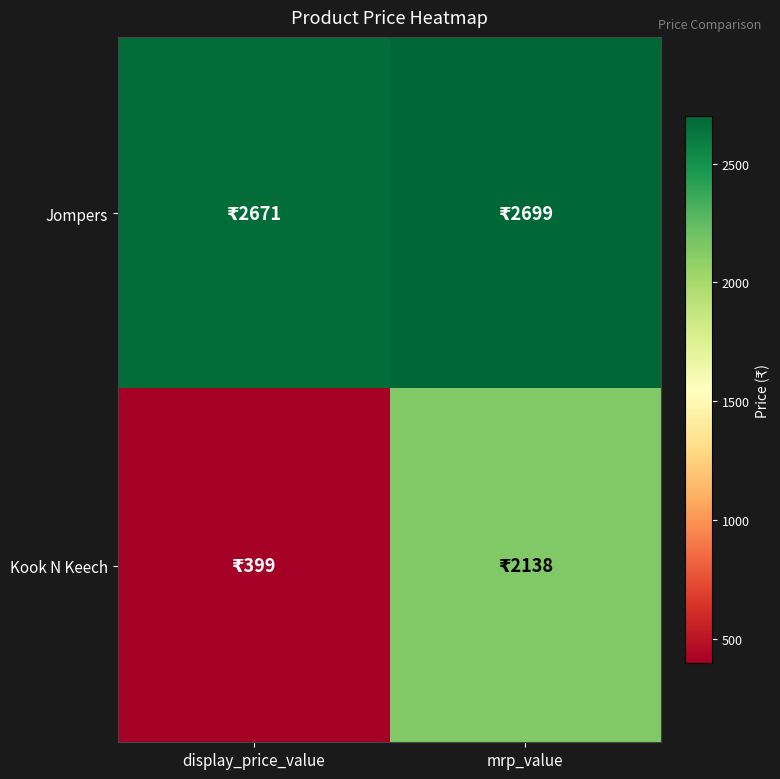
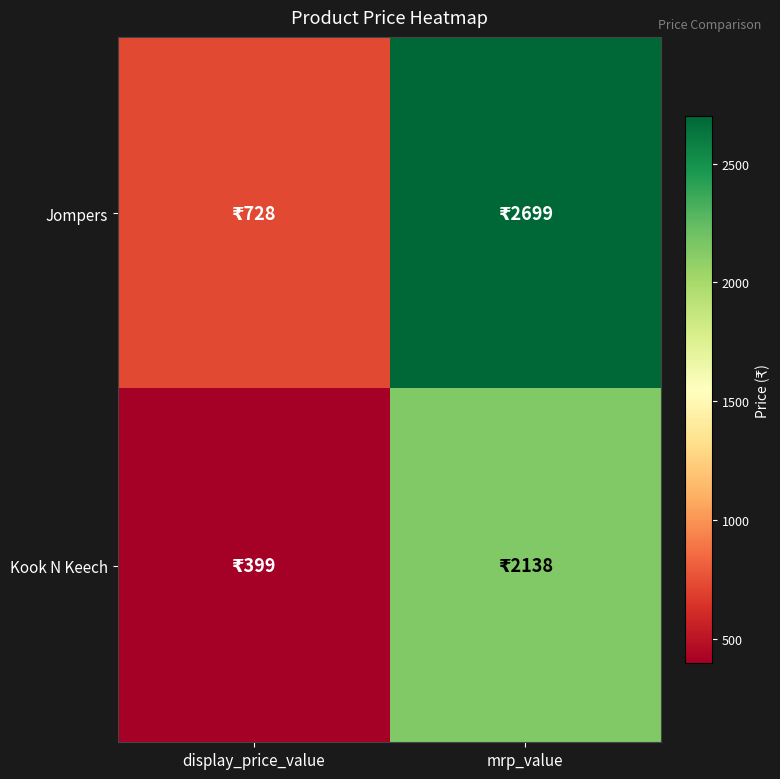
Jompers, display_price_value: 2671 -> 728
